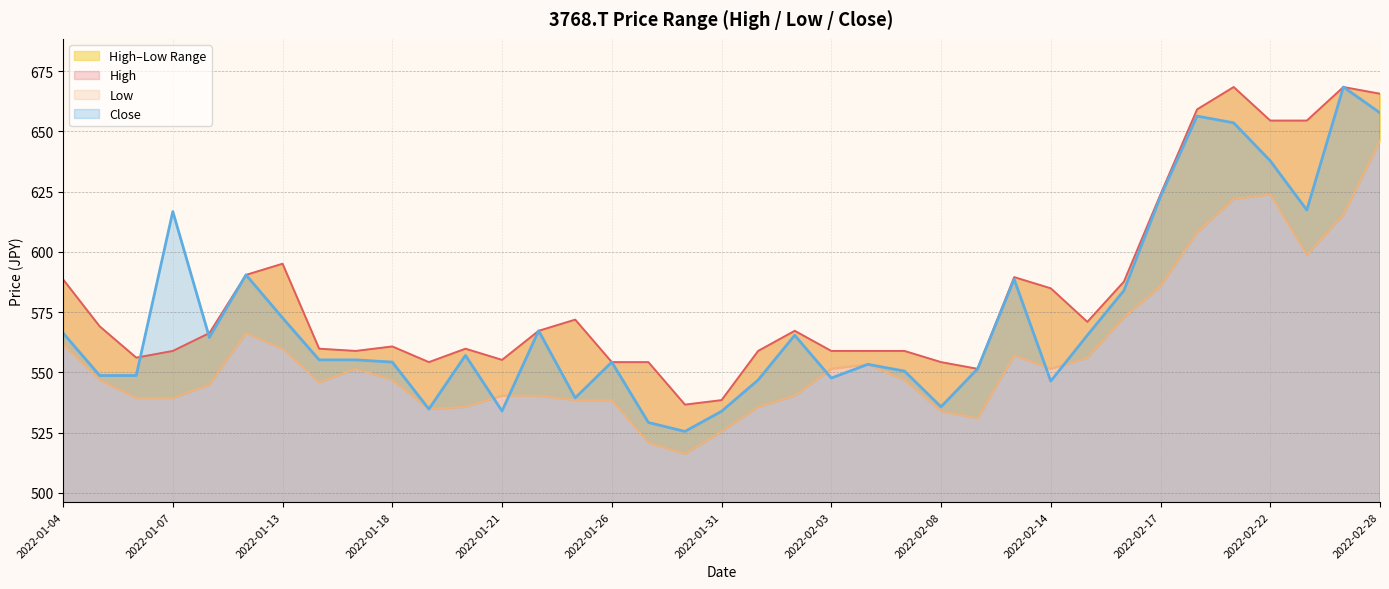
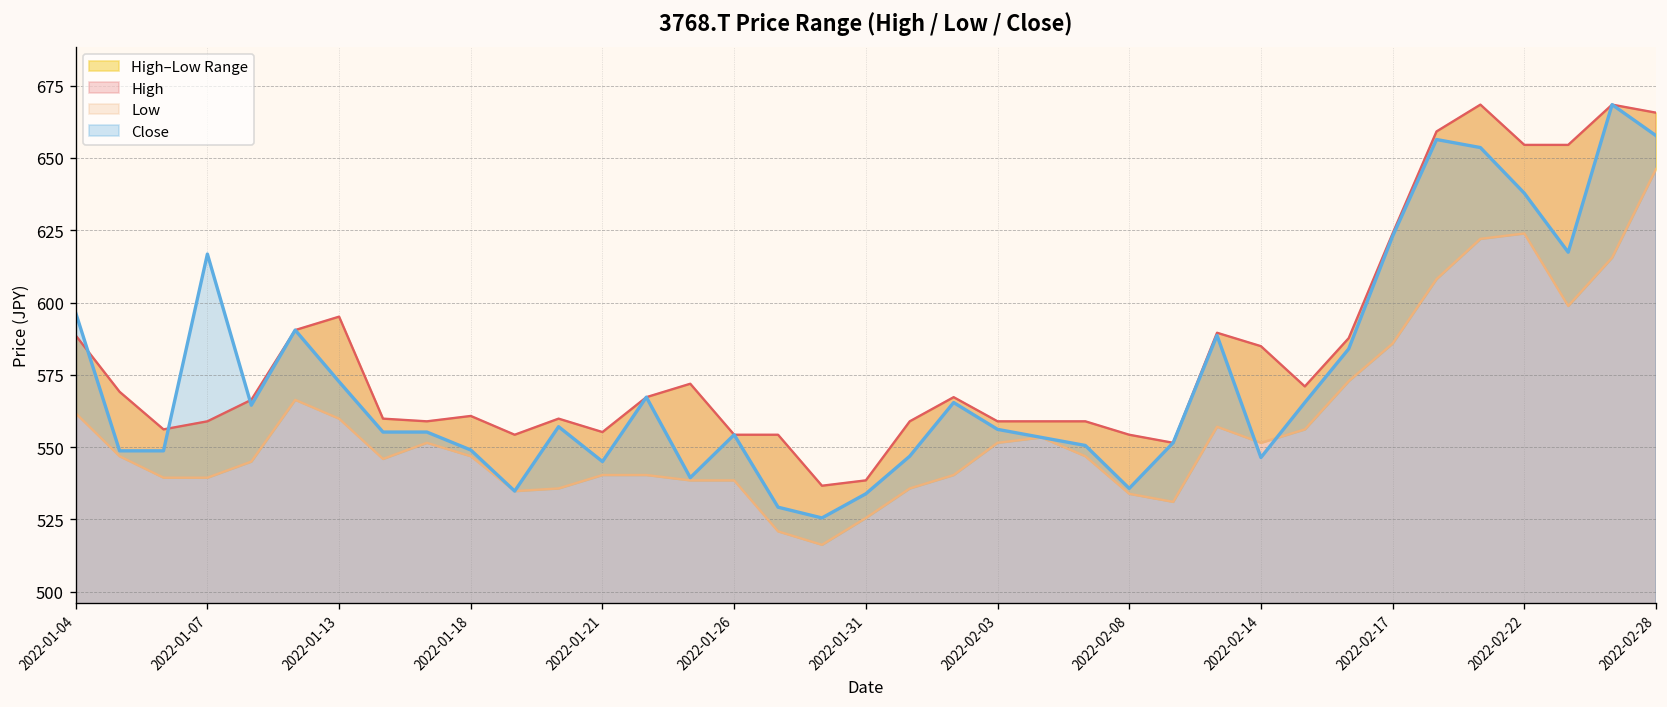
Close, 2022-01-04: 566 -> 596
Close, 2022-01-18: 554 -> 549
Close, 2022-01-21: 534 -> 545
Close, 2022-02-03: 548 -> 556
